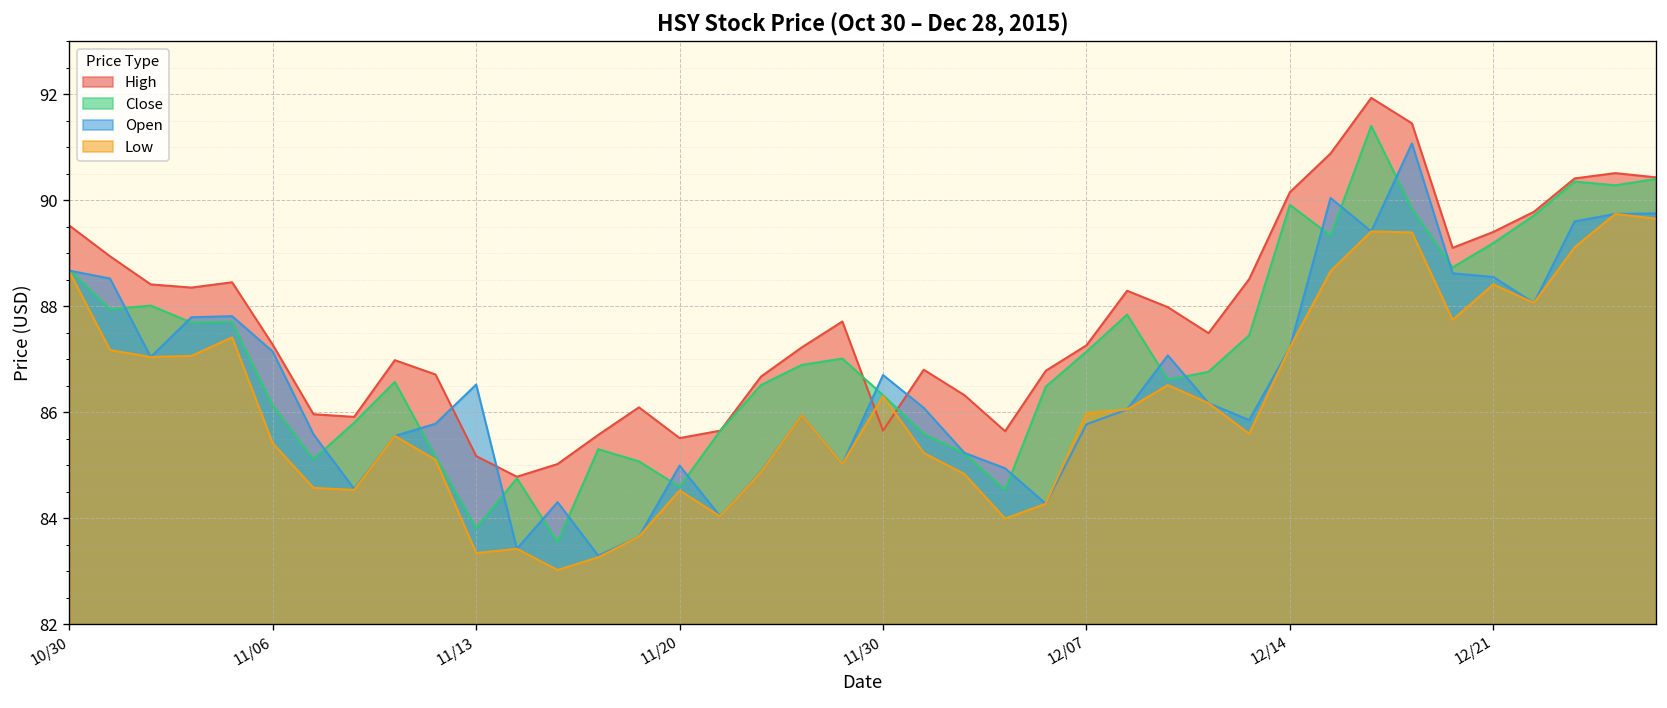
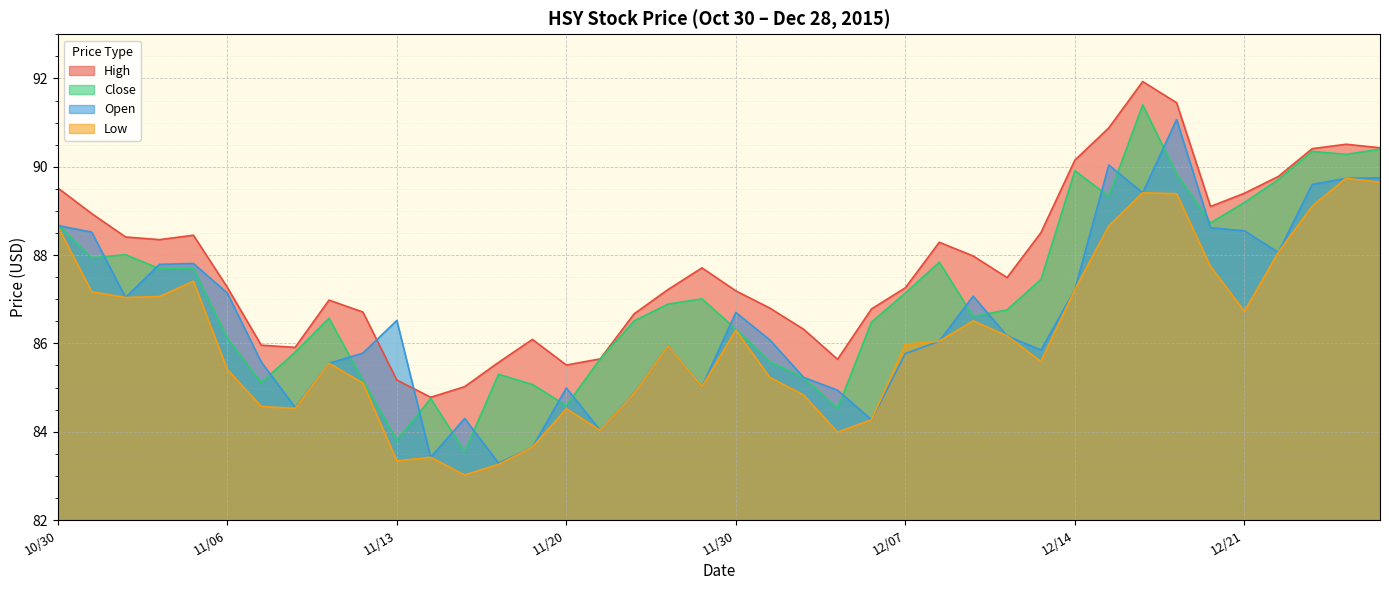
High, 11/30: 85.7 -> 87.2
Low, 12/21: 88.4 -> 86.7
